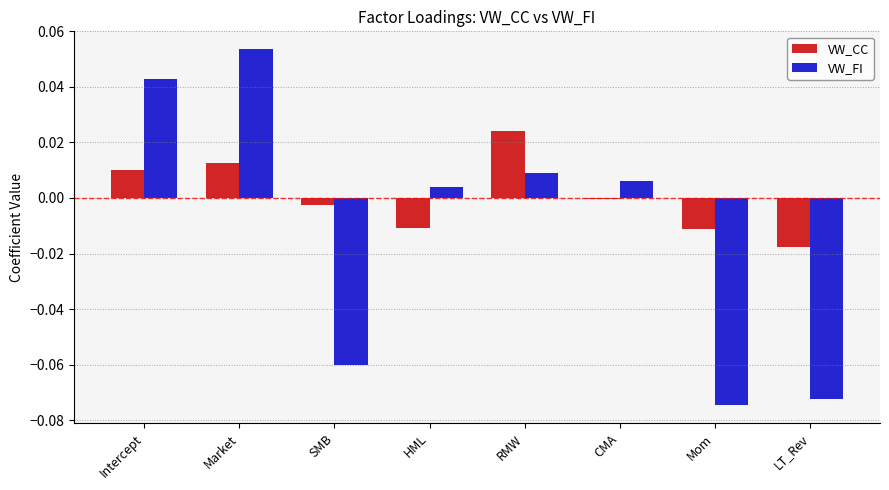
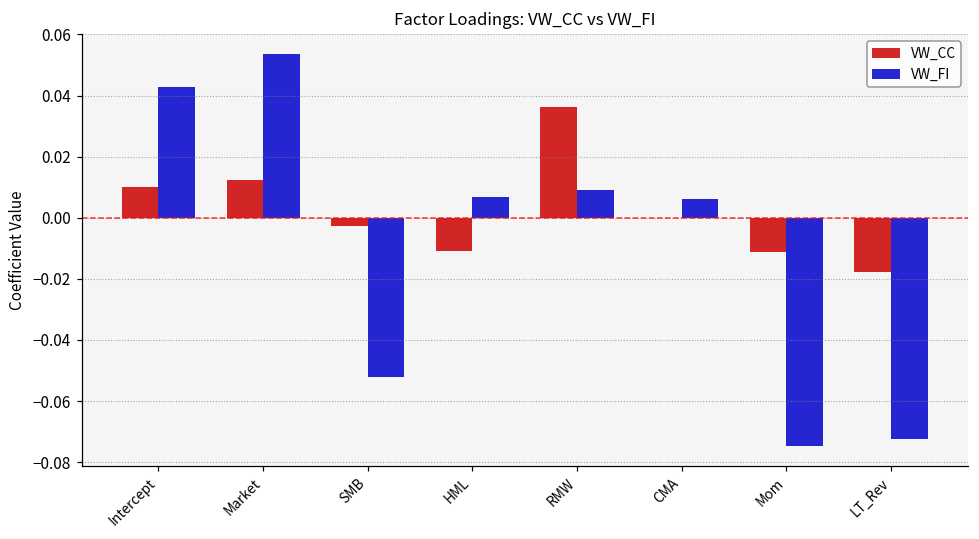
VW_FI, SMB: -0.060 -> -0.052
VW_FI, HML: 0.004 -> 0.007
VW_CC, RMW: 0.024 -> 0.036
